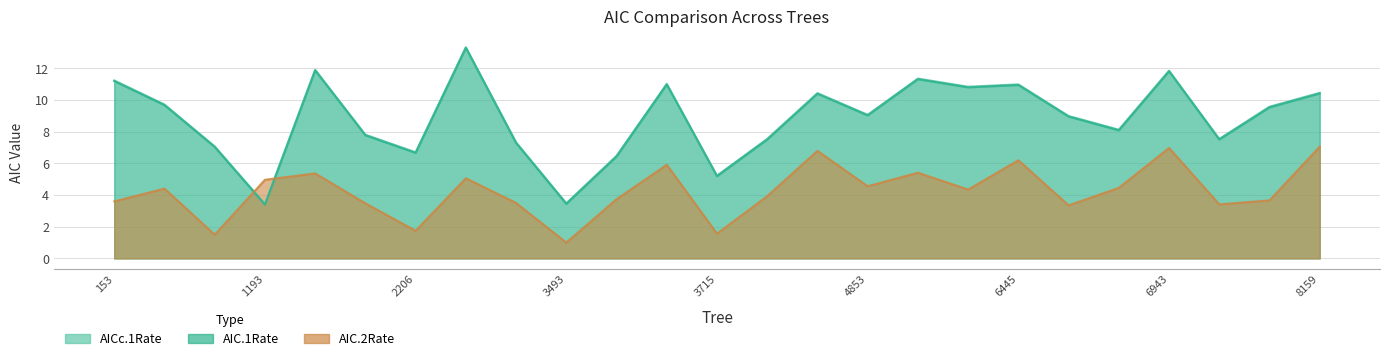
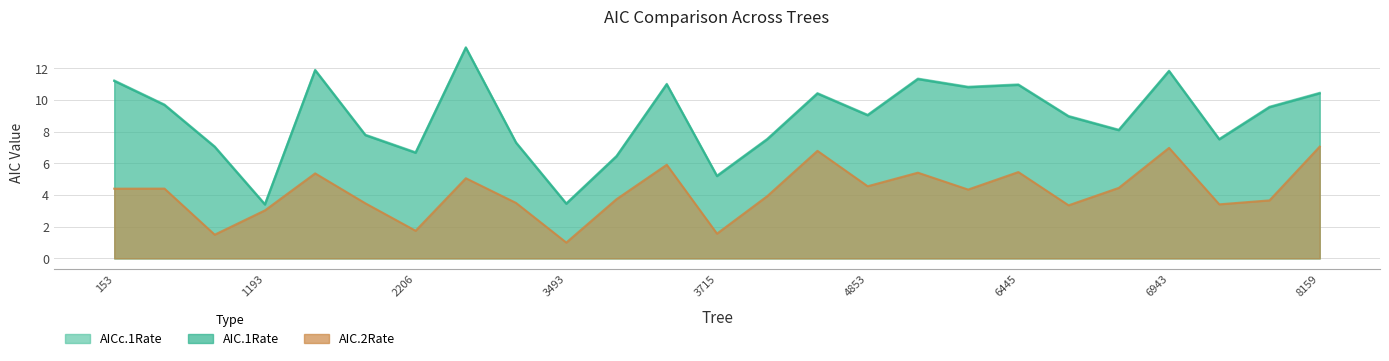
AIC.2Rate, 153: 3.6 -> 4.4
AIC.2Rate, 1193: 5.0 -> 3.0
AIC.2Rate, 6445: 6.2 -> 5.5
